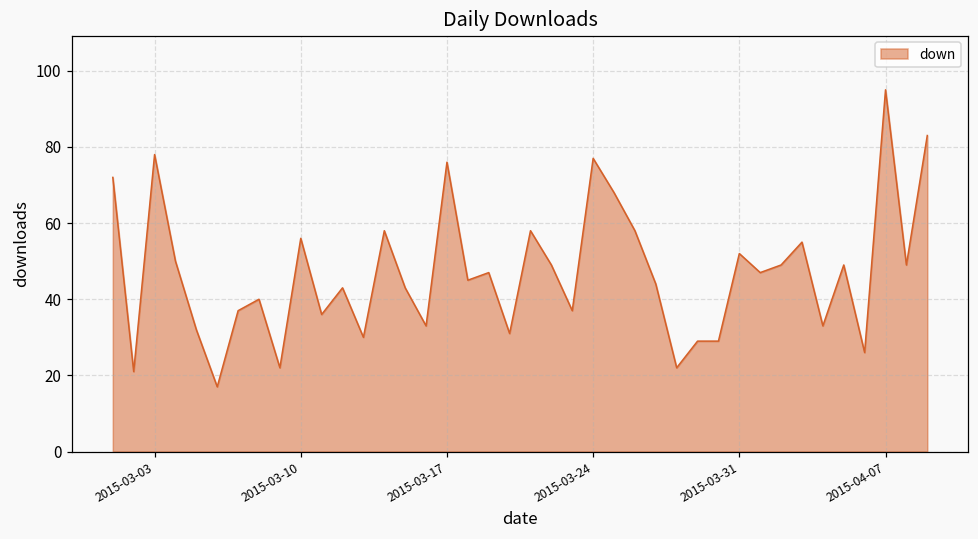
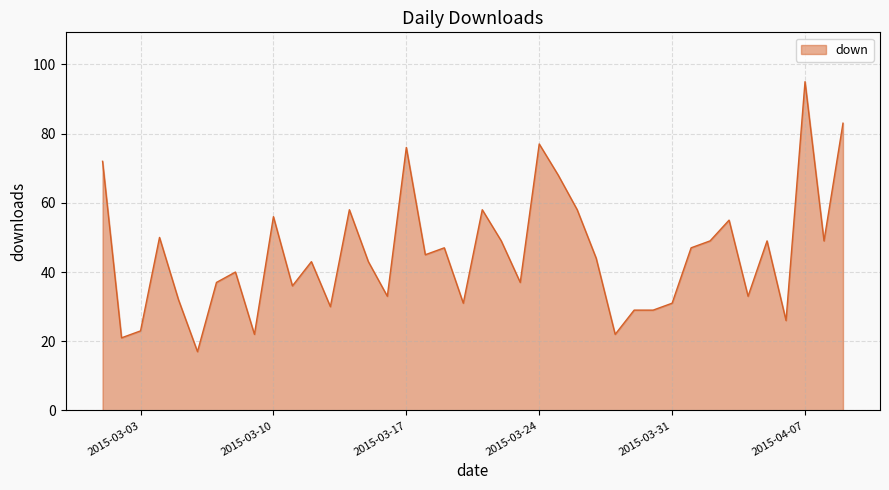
2015-03-03: 78 -> 23
2015-03-31: 52 -> 31
